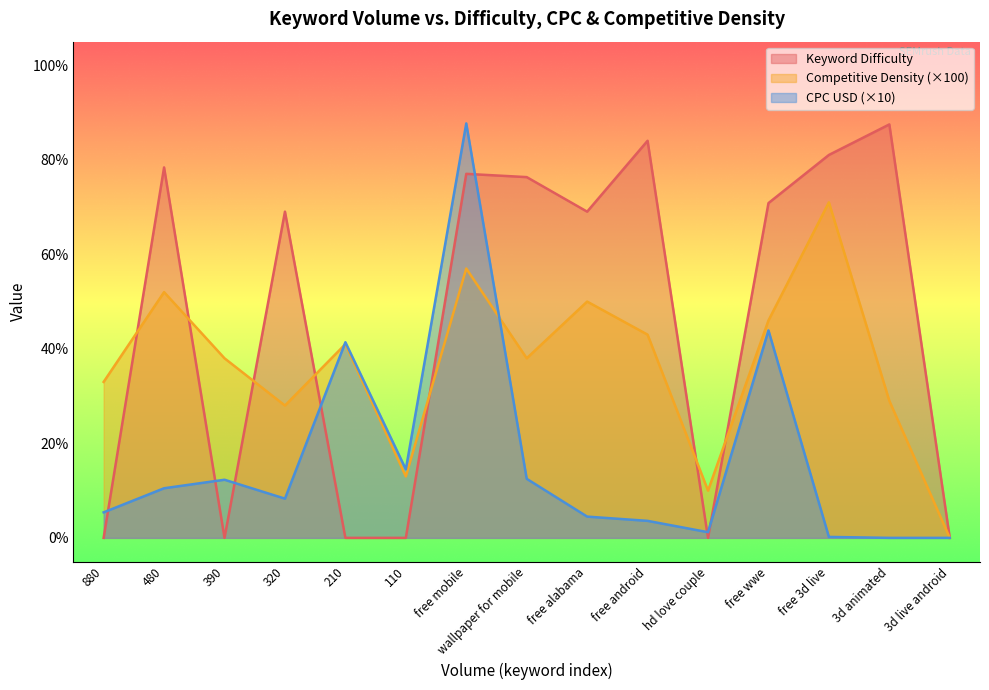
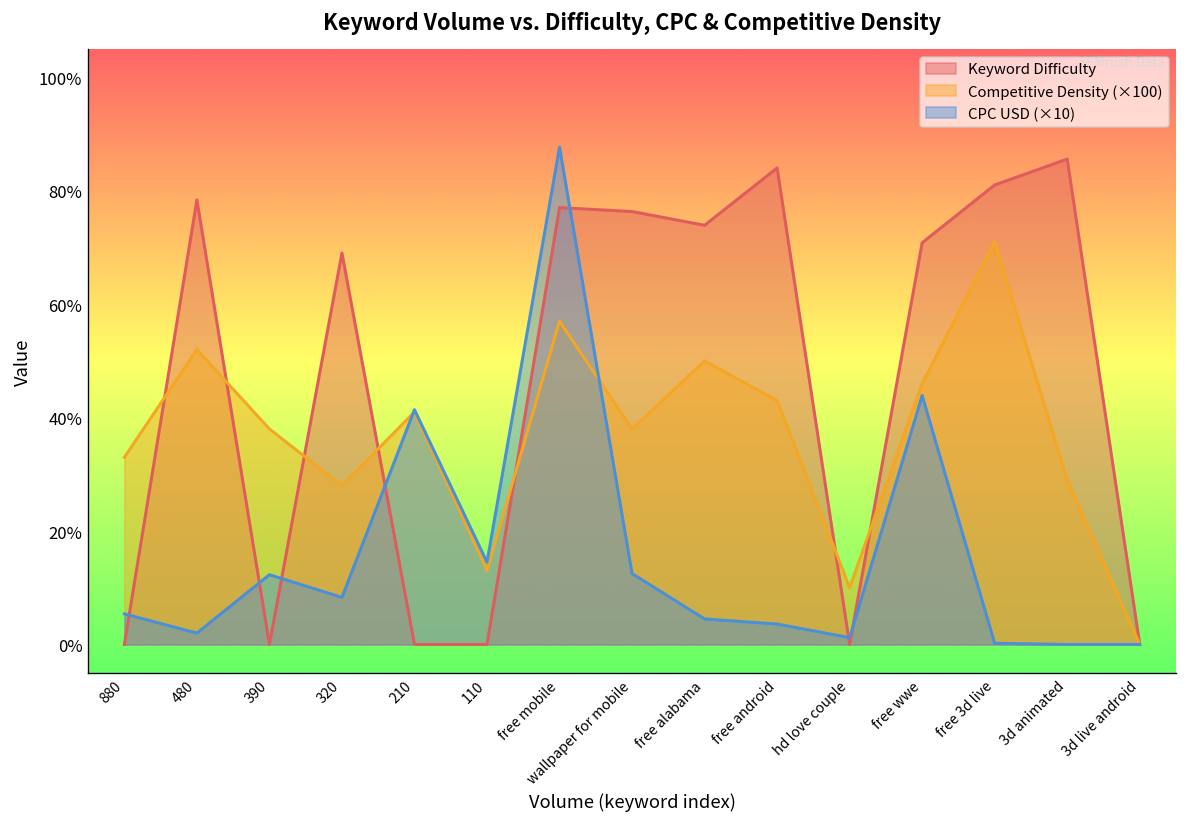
CPC USD (×10), 480: 11% -> 2%
Keyword Difficulty, free alabama: 69% -> 74%
Keyword Difficulty, 3d animated: 87% -> 86%
